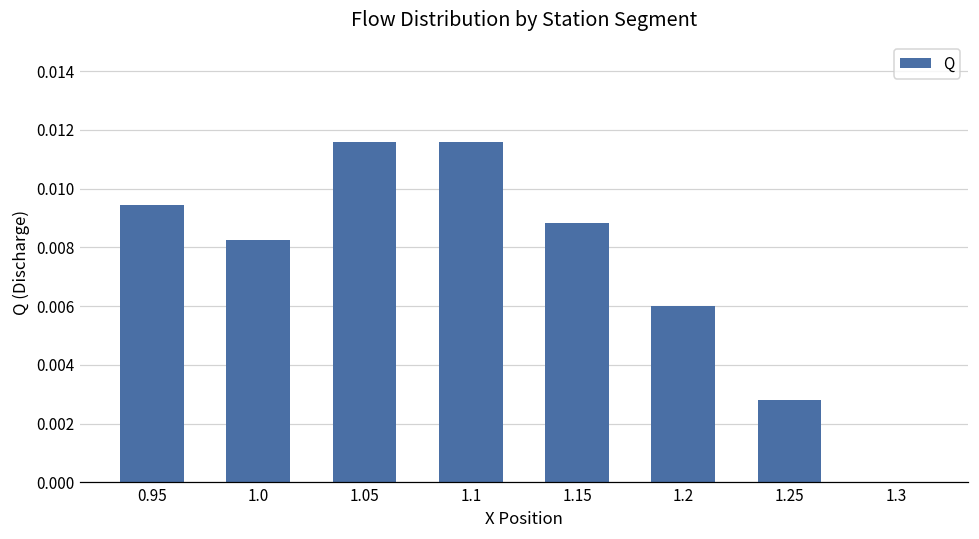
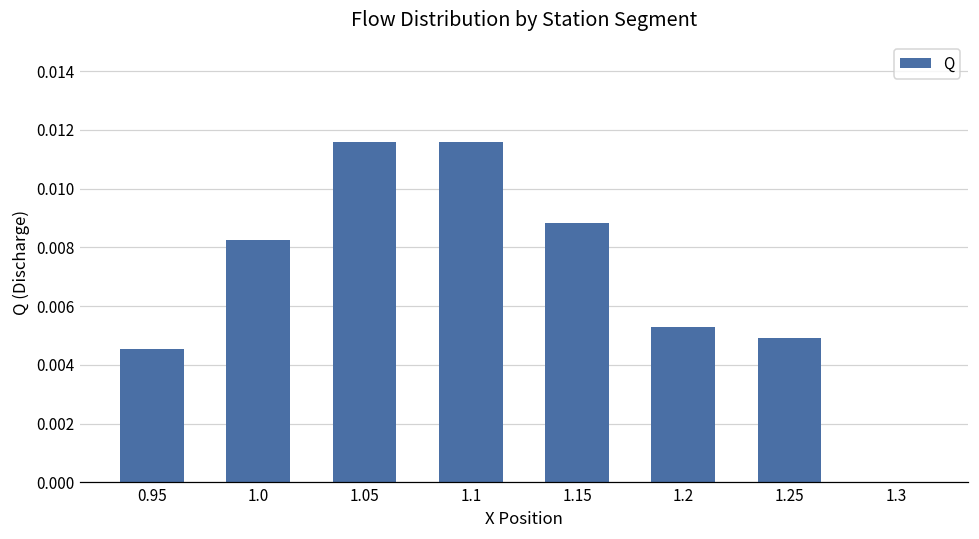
0.95: 0.0094 -> 0.0046
1.2: 0.0060 -> 0.0053
1.25: 0.0028 -> 0.0049
